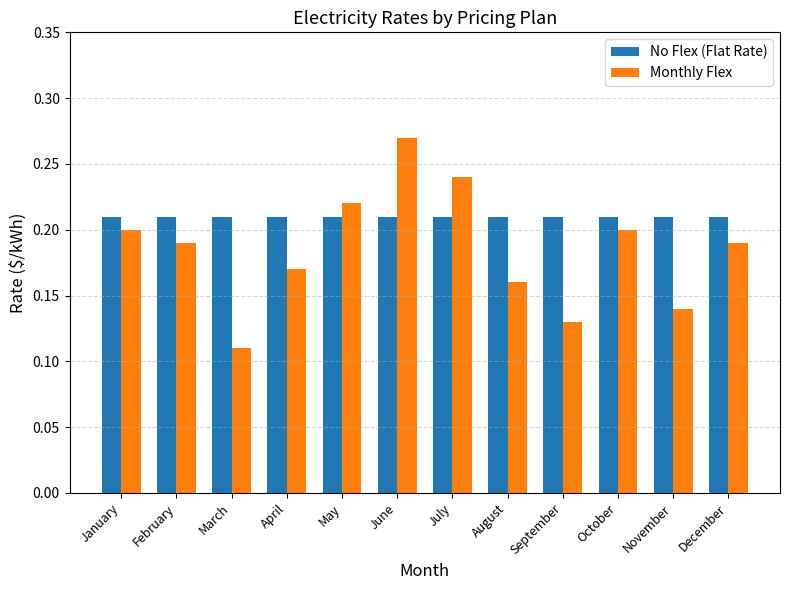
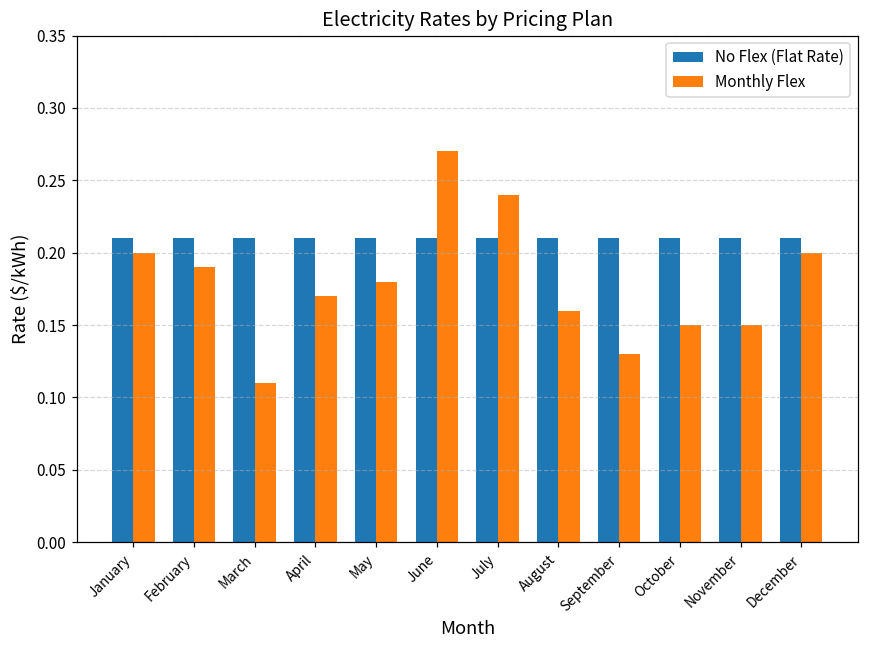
Monthly Flex, May: 0.22 -> 0.18
Monthly Flex, October: 0.20 -> 0.15
Monthly Flex, November: 0.14 -> 0.15
Monthly Flex, December: 0.19 -> 0.20
